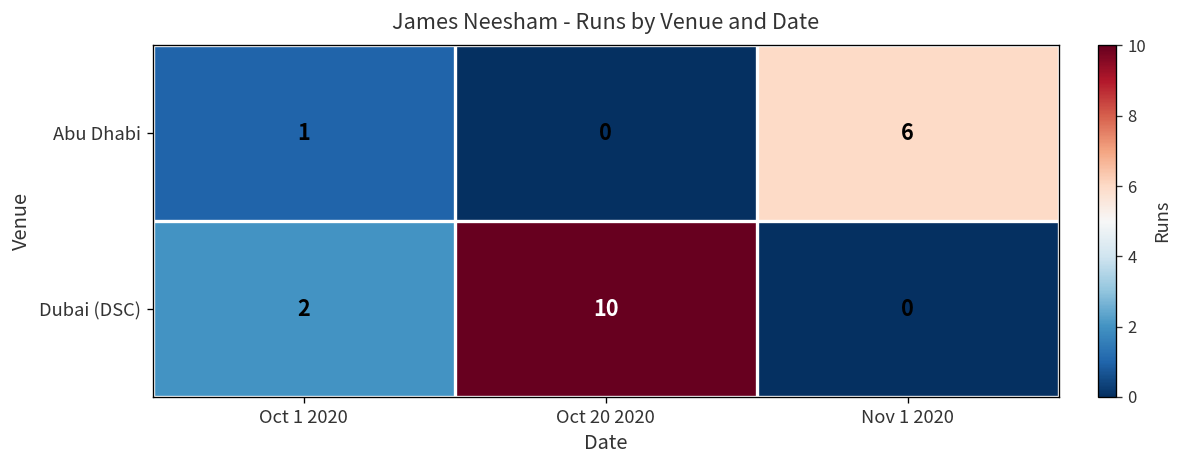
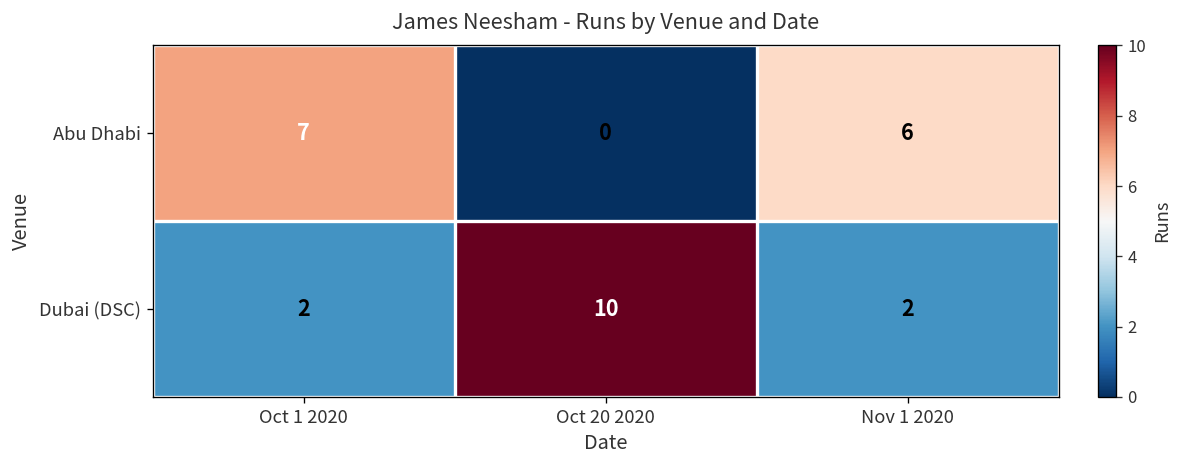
Abu Dhabi, Oct 1 2020: 1 -> 7
Dubai (DSC), Nov 1 2020: 0 -> 2
